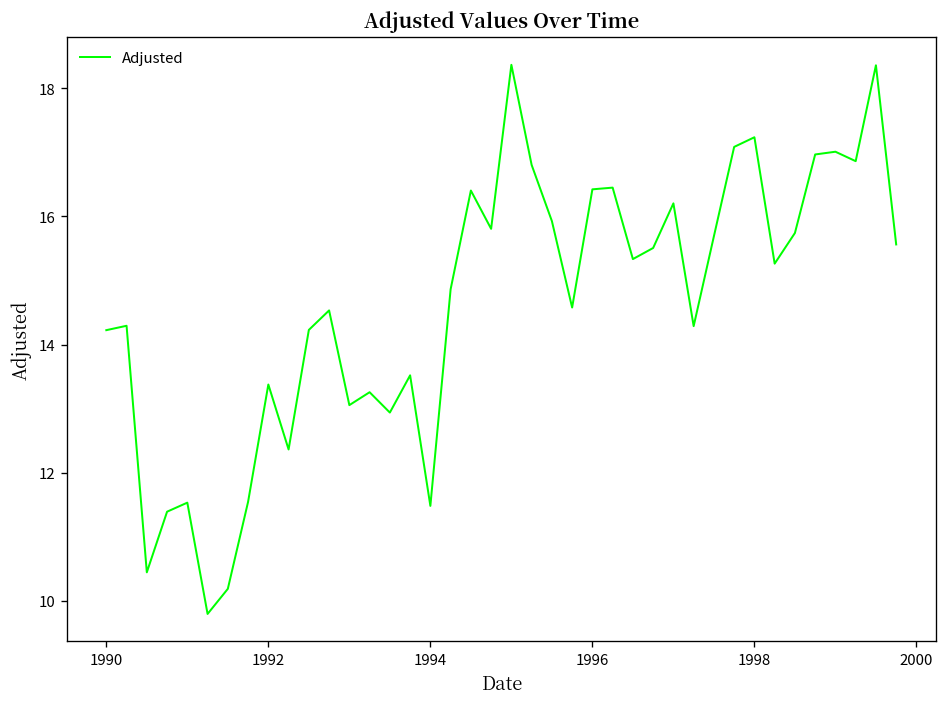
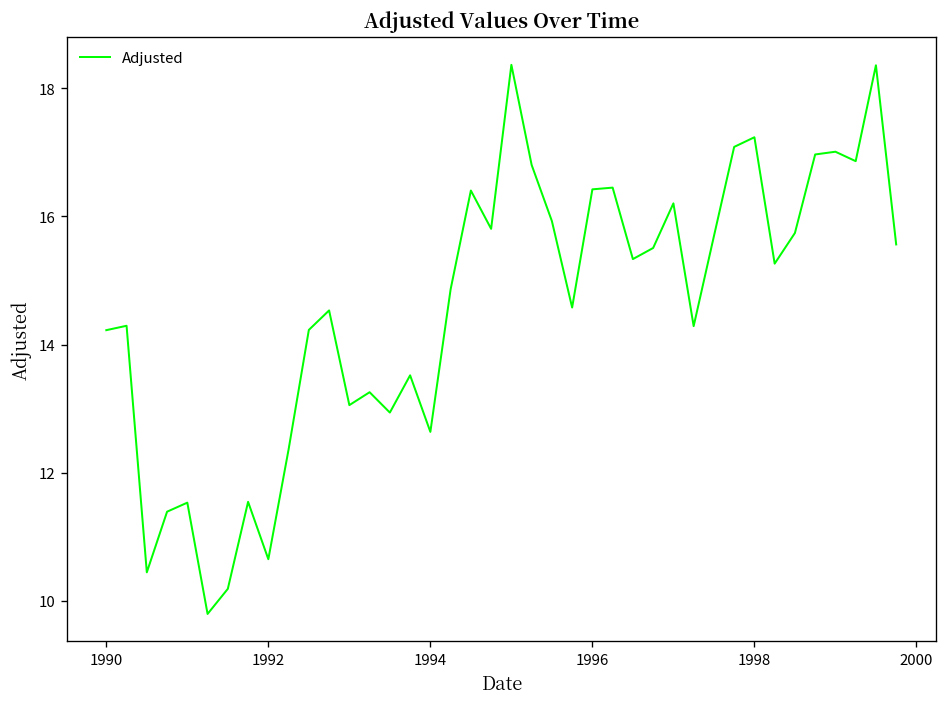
1992: 13.4 -> 10.6
1994: 11.5 -> 12.6
